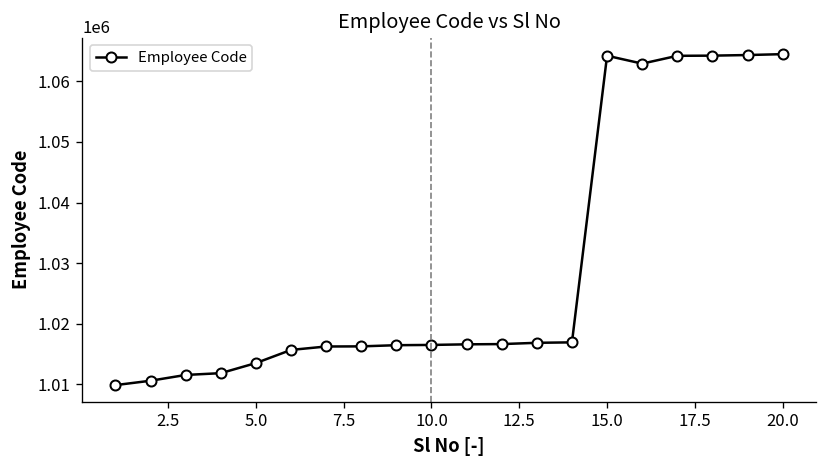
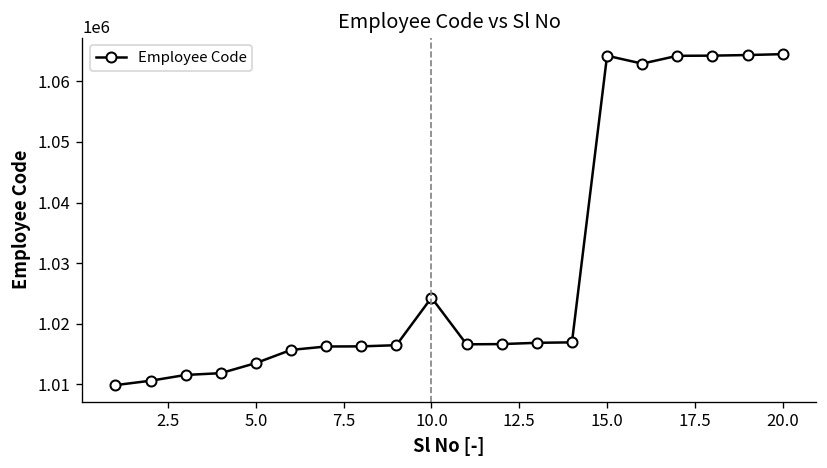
10.0: 1017000 -> 1024000
